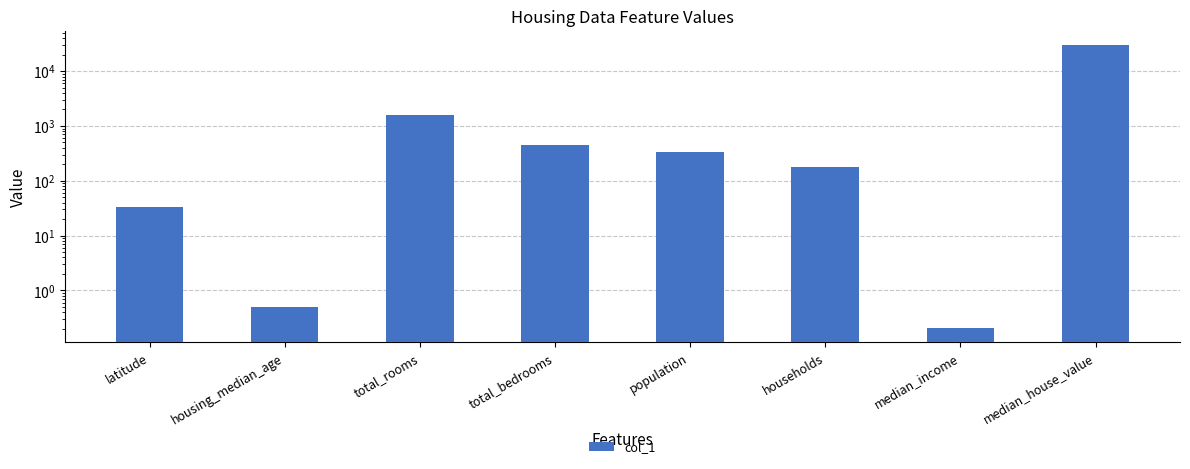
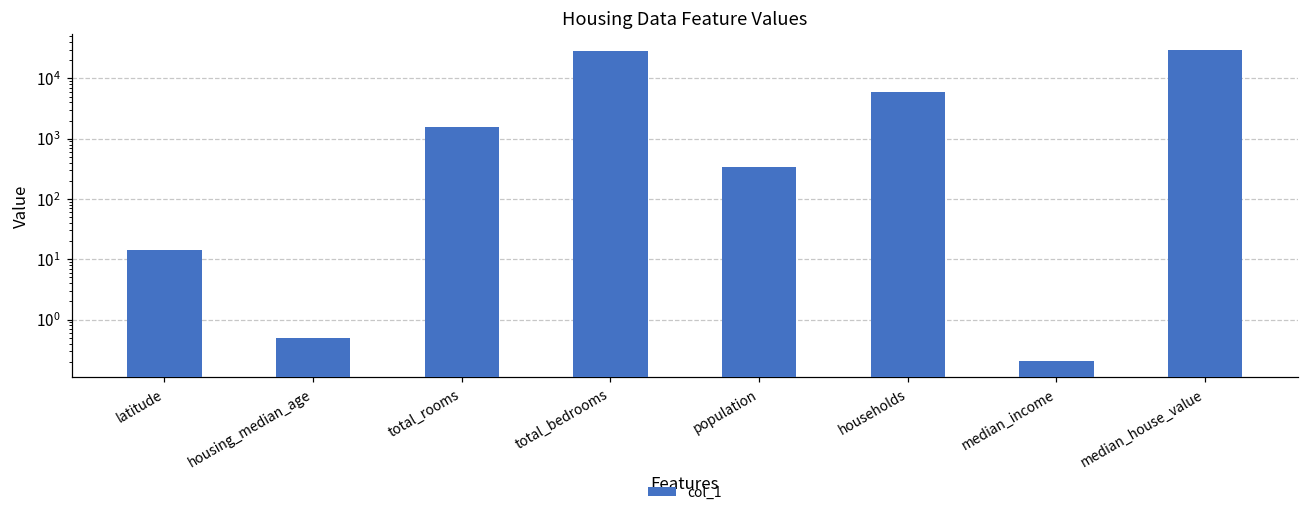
latitude: 30 -> 14
total_bedrooms: 400 -> 30000
households: 180 -> 6000
